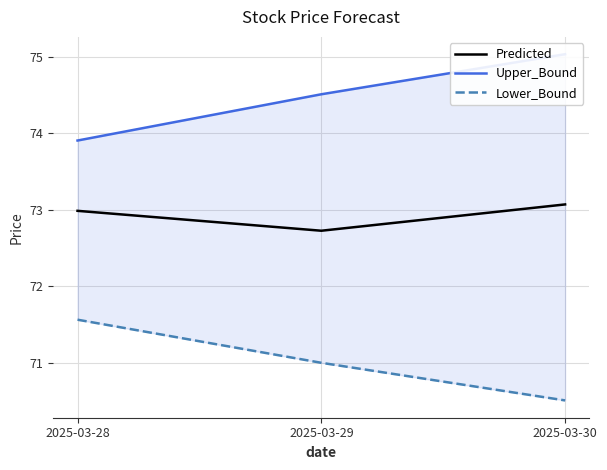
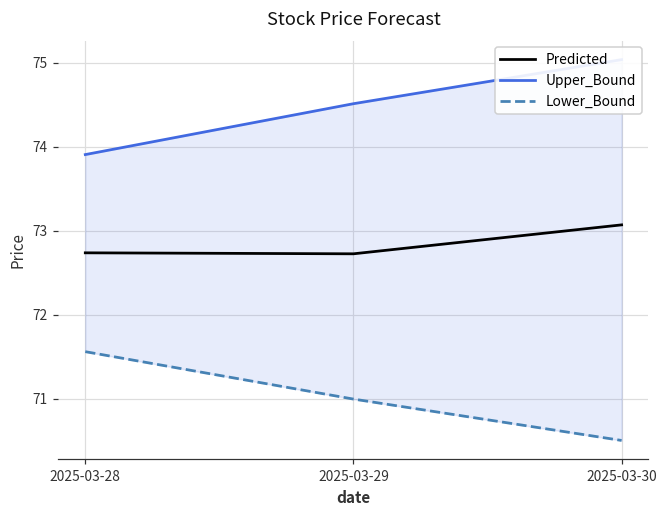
Predicted, 2025-03-28: 73.0 -> 72.7
